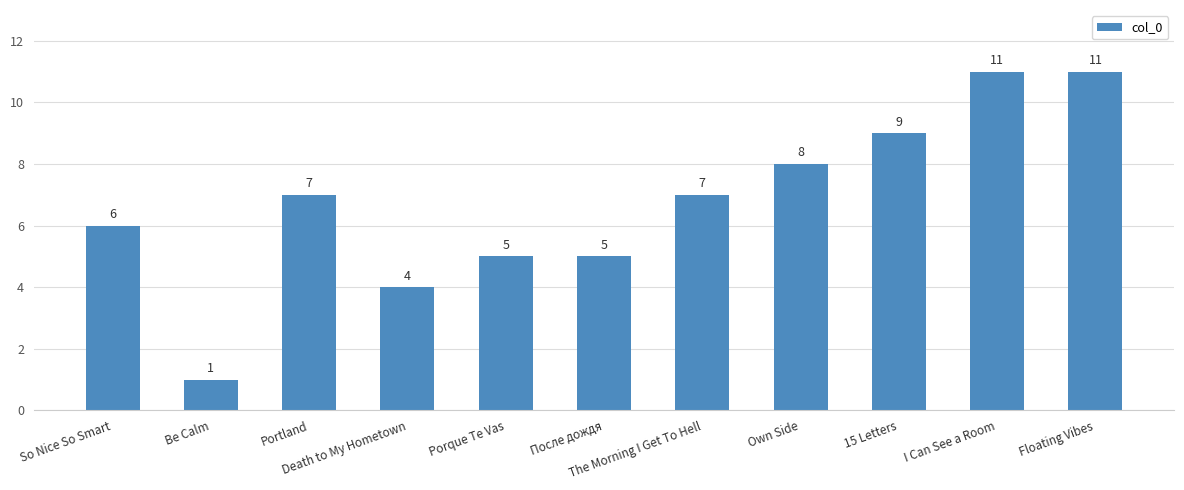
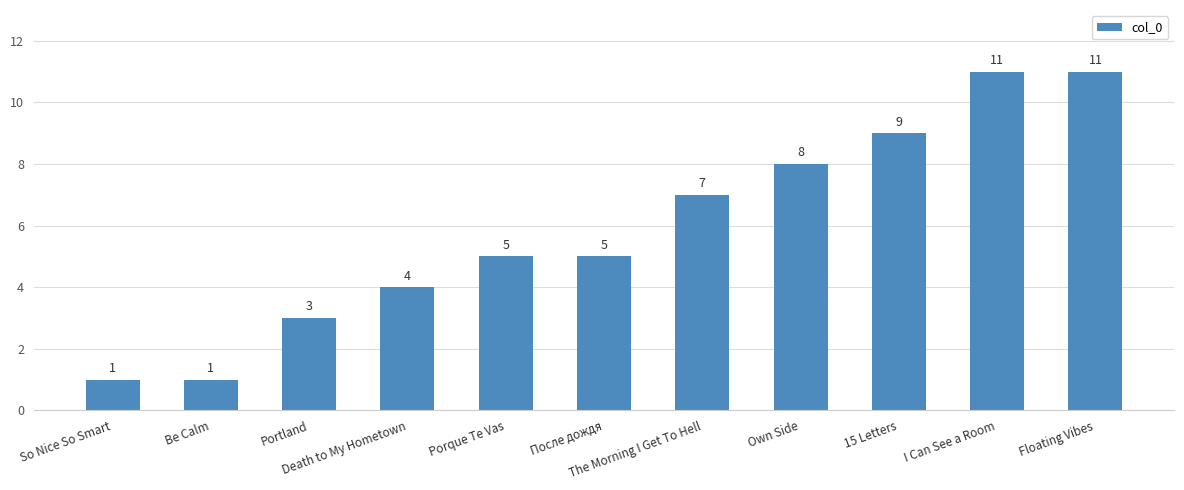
So Nice So Smart: 6 -> 1
Portland: 7 -> 3
